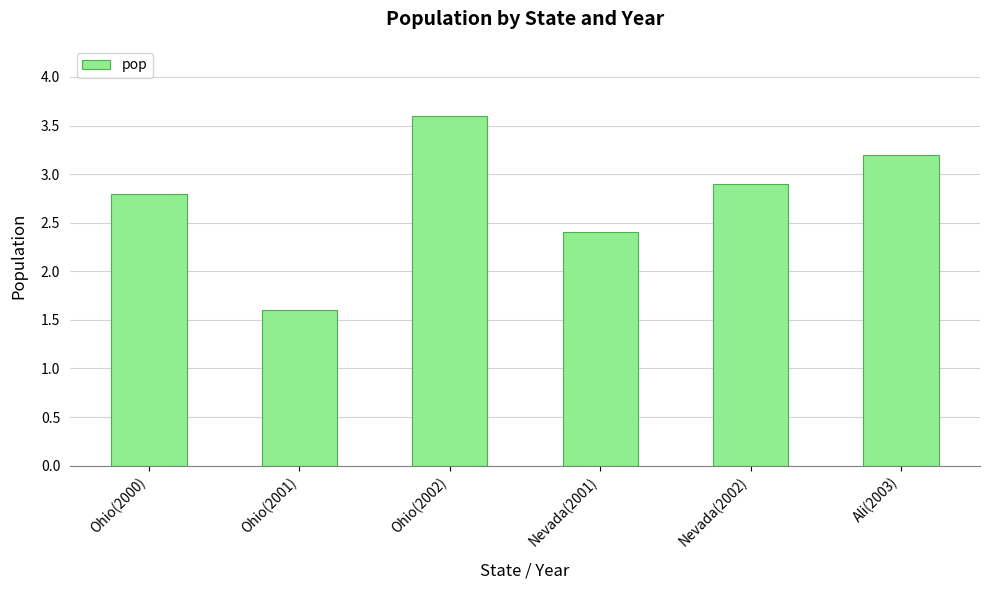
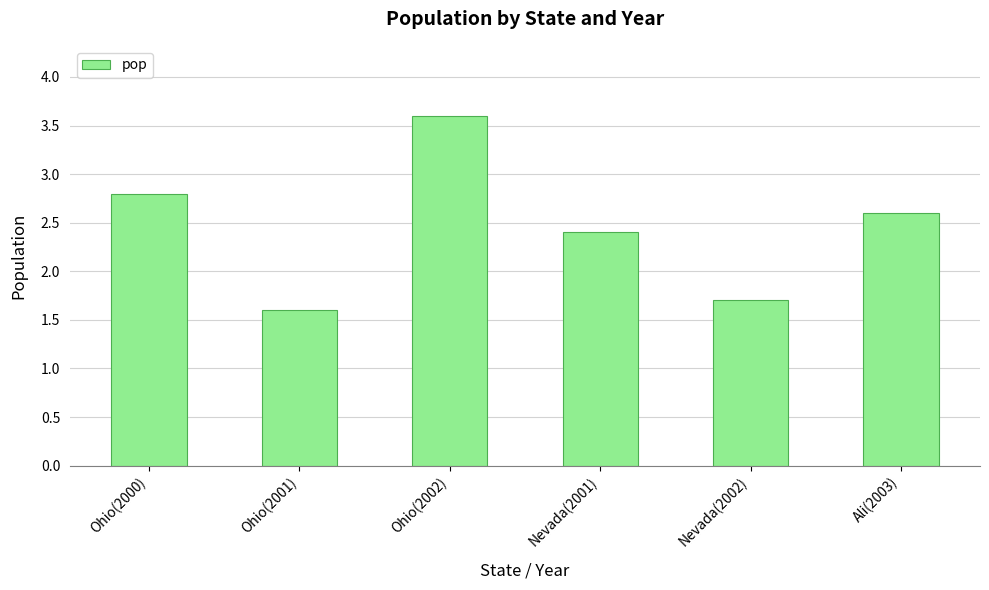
Nevada(2002): 2.9 -> 1.7
Ali(2003): 3.2 -> 2.6
